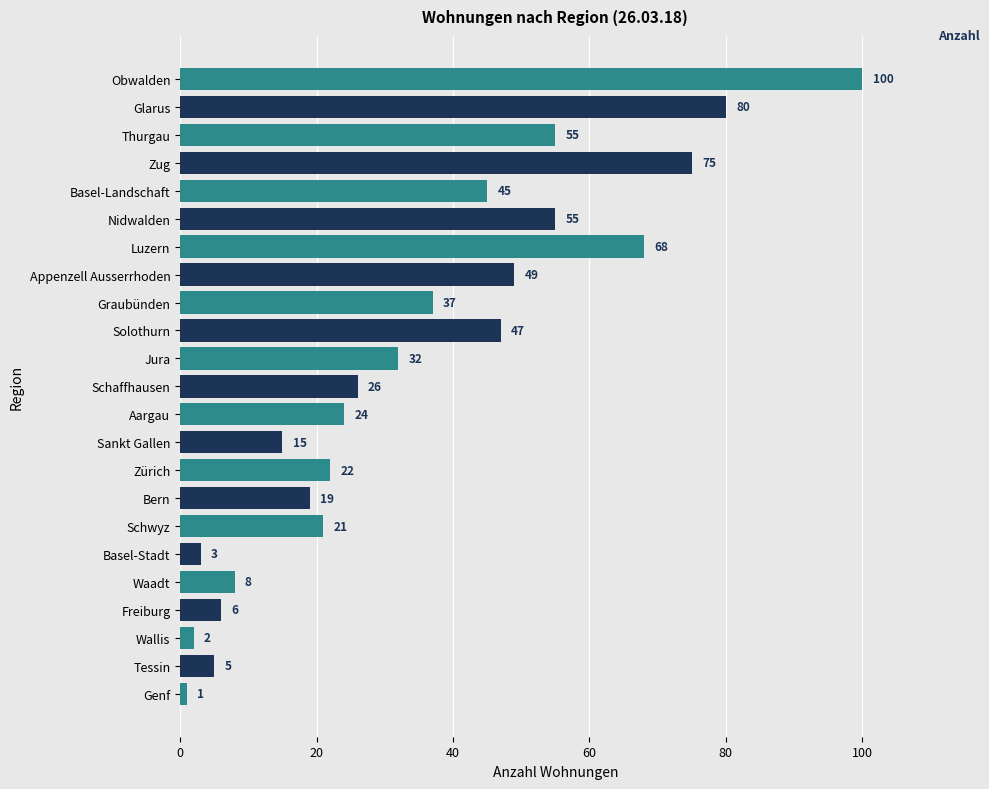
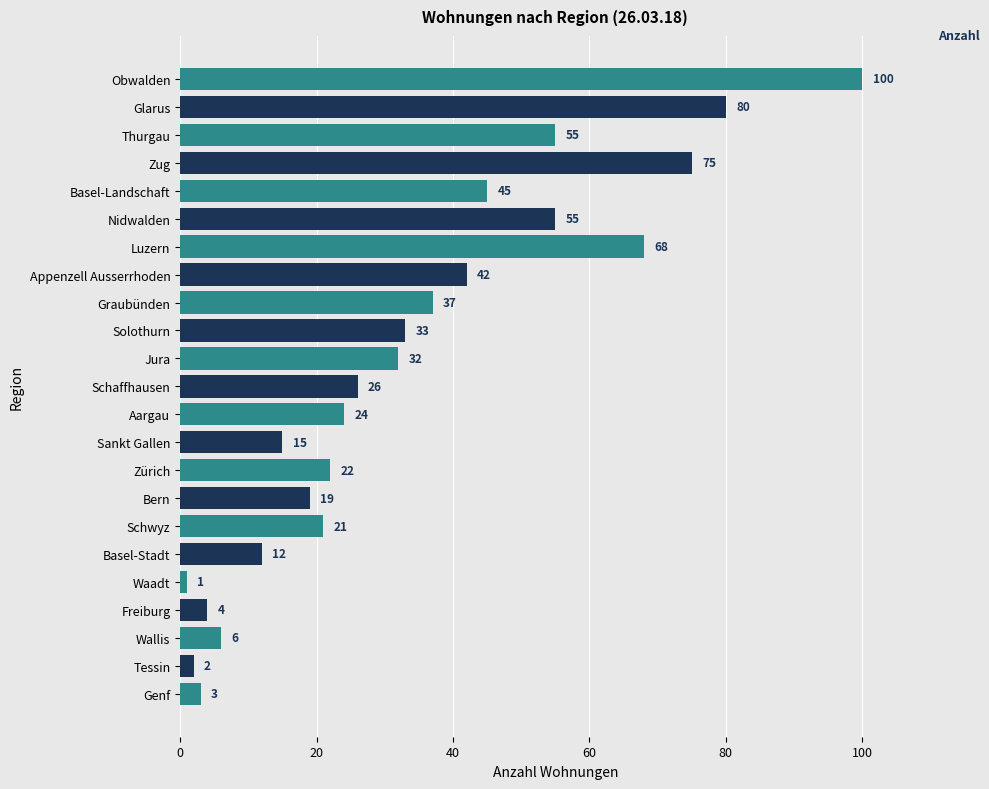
Appenzell Ausserrhoden: 49 -> 42
Solothurn: 47 -> 33
Basel-Stadt: 3 -> 12
Waadt: 8 -> 1
Freiburg: 6 -> 4
Wallis: 2 -> 6
Tessin: 5 -> 2
Genf: 1 -> 3
